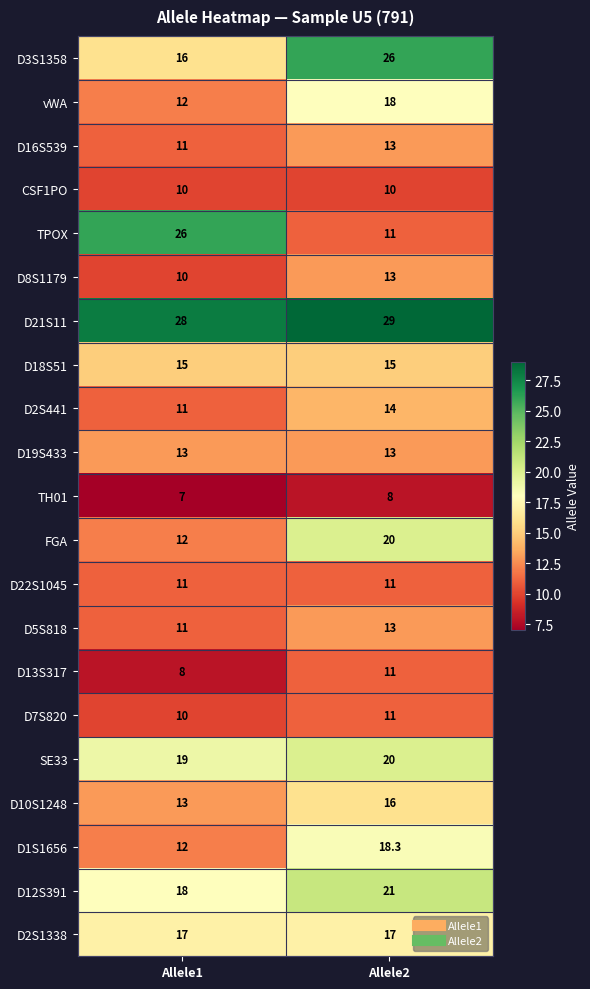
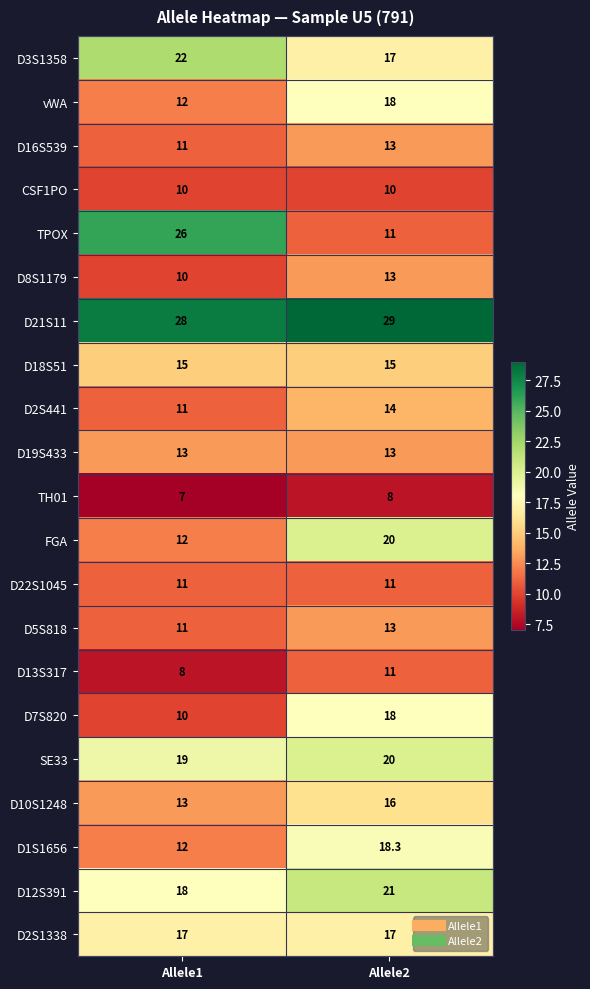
D3S1358, Allele1: 16 -> 22
D3S1358, Allele2: 26 -> 17
D7S820, Allele2: 11 -> 18
